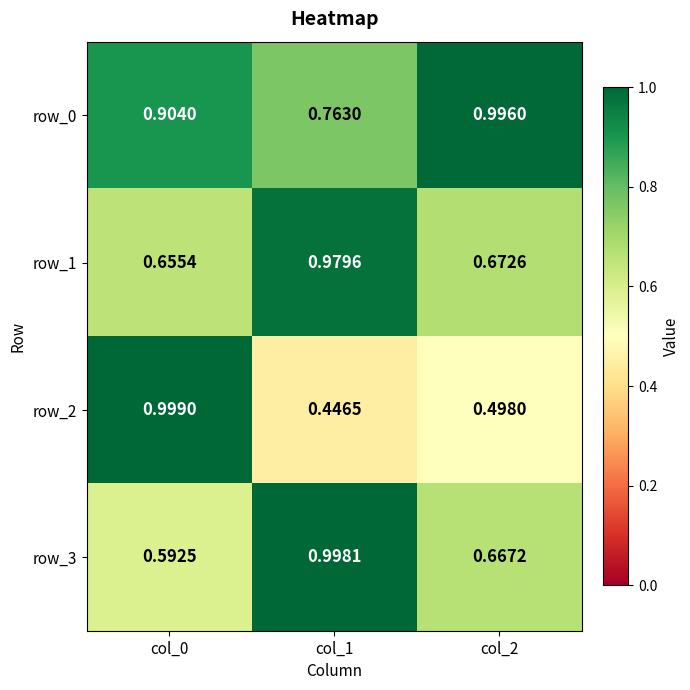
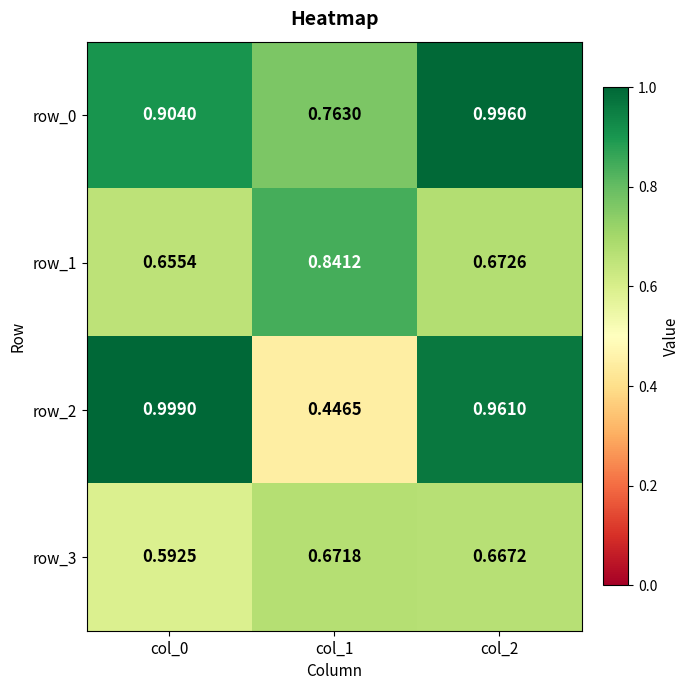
row_1, col_1: 0.9796 -> 0.8412
row_2, col_2: 0.4980 -> 0.9610
row_3, col_1: 0.9981 -> 0.6718
